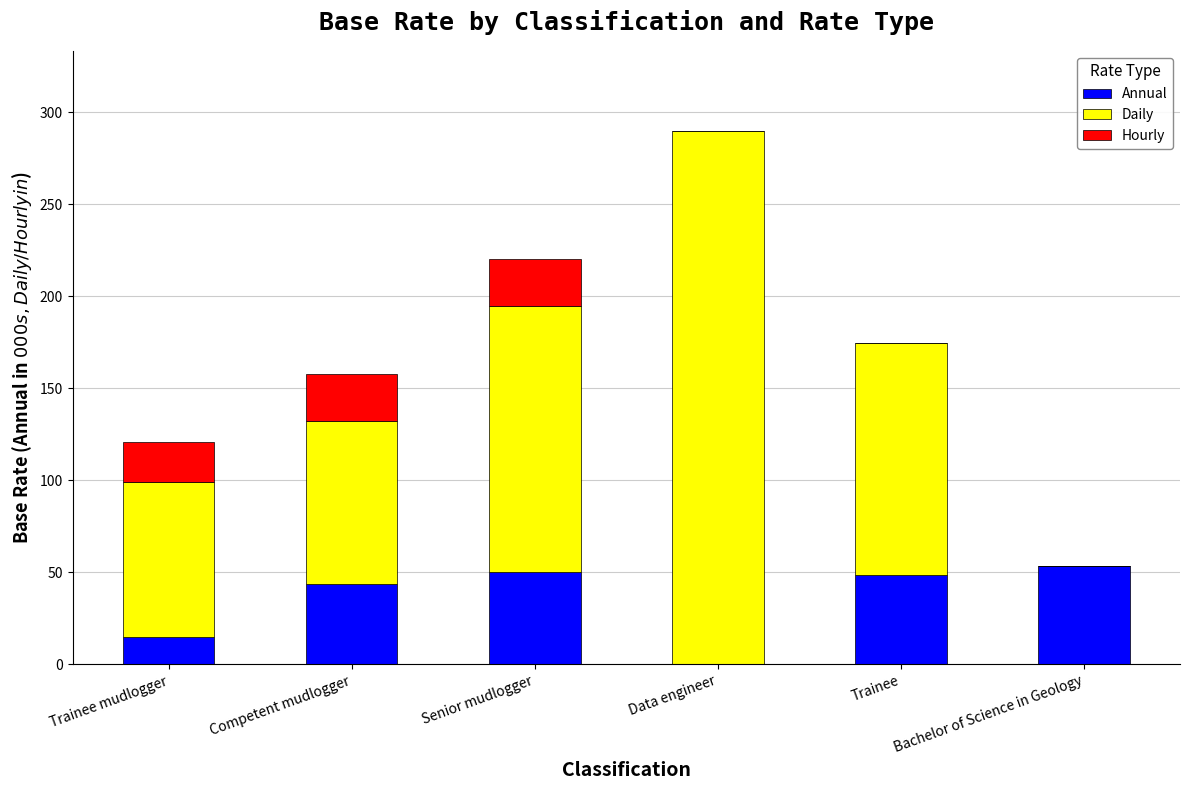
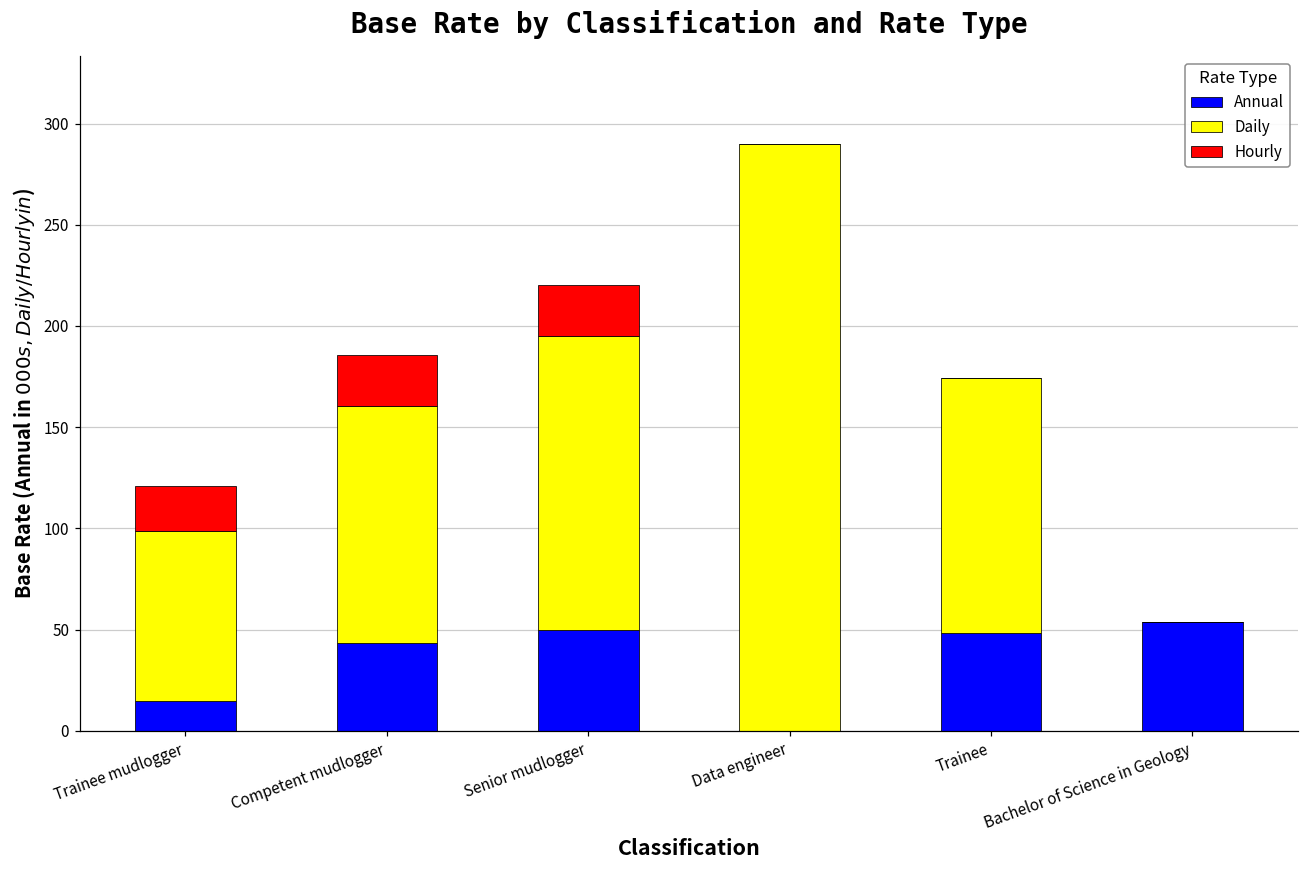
Daily, Competent mudlogger: 89 -> 117
